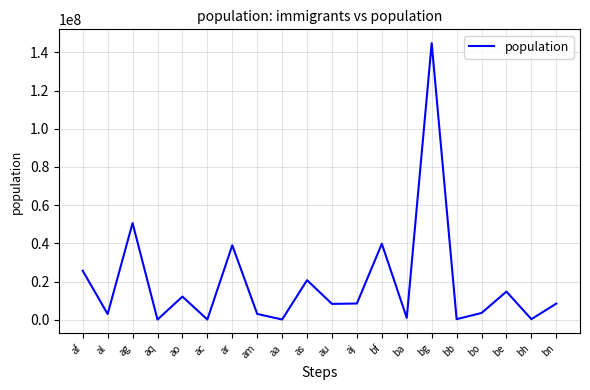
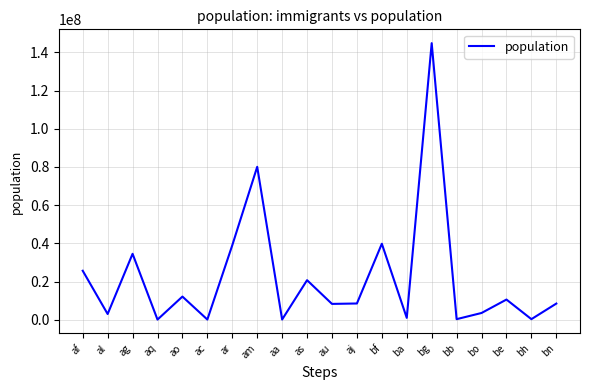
ag: 51000000 -> 35000000
am: 3000000 -> 80000000
be: 15000000 -> 11000000
